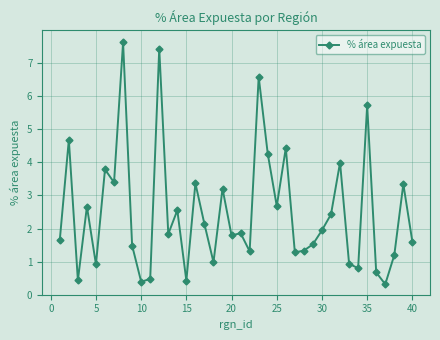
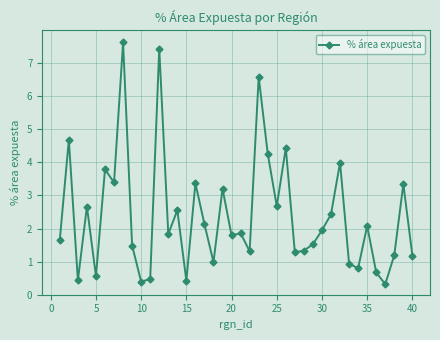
5: 0.9 -> 0.6
35: 5.7 -> 2.1
40: 1.6 -> 1.2
